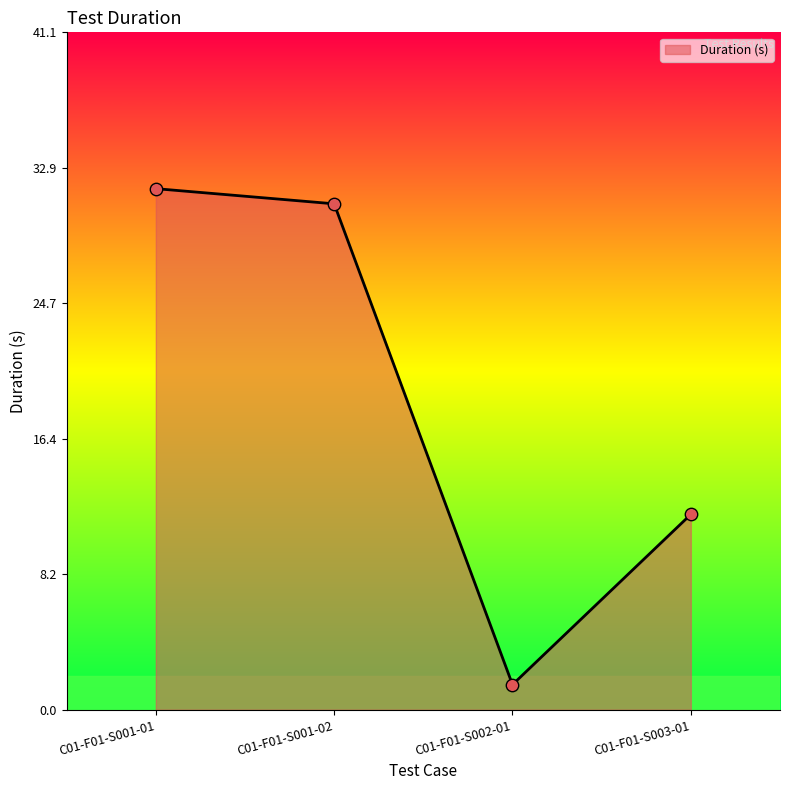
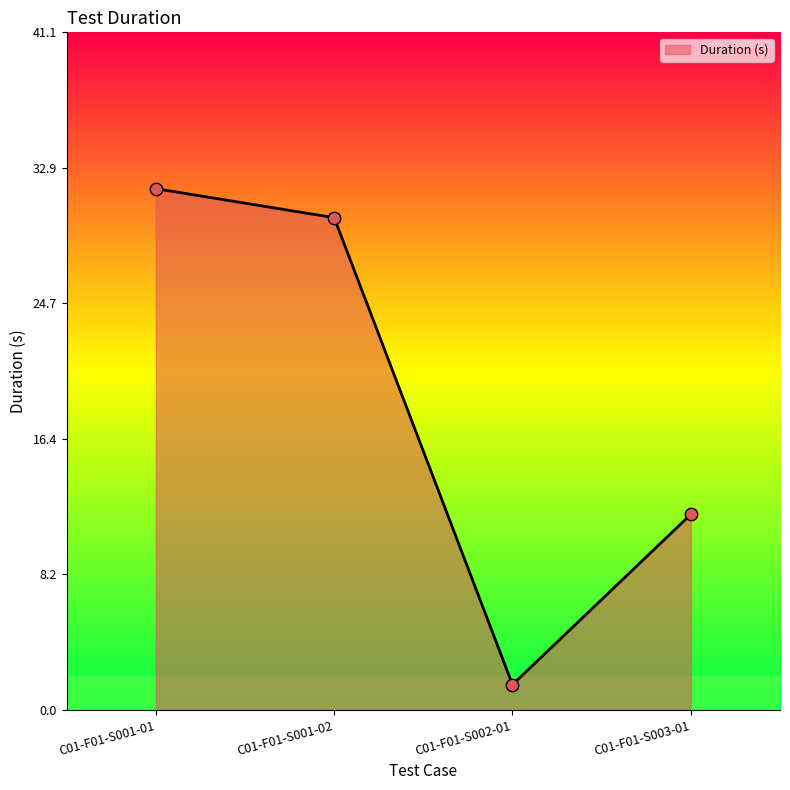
C01-F01-S001-02: 30.7 -> 29.9
